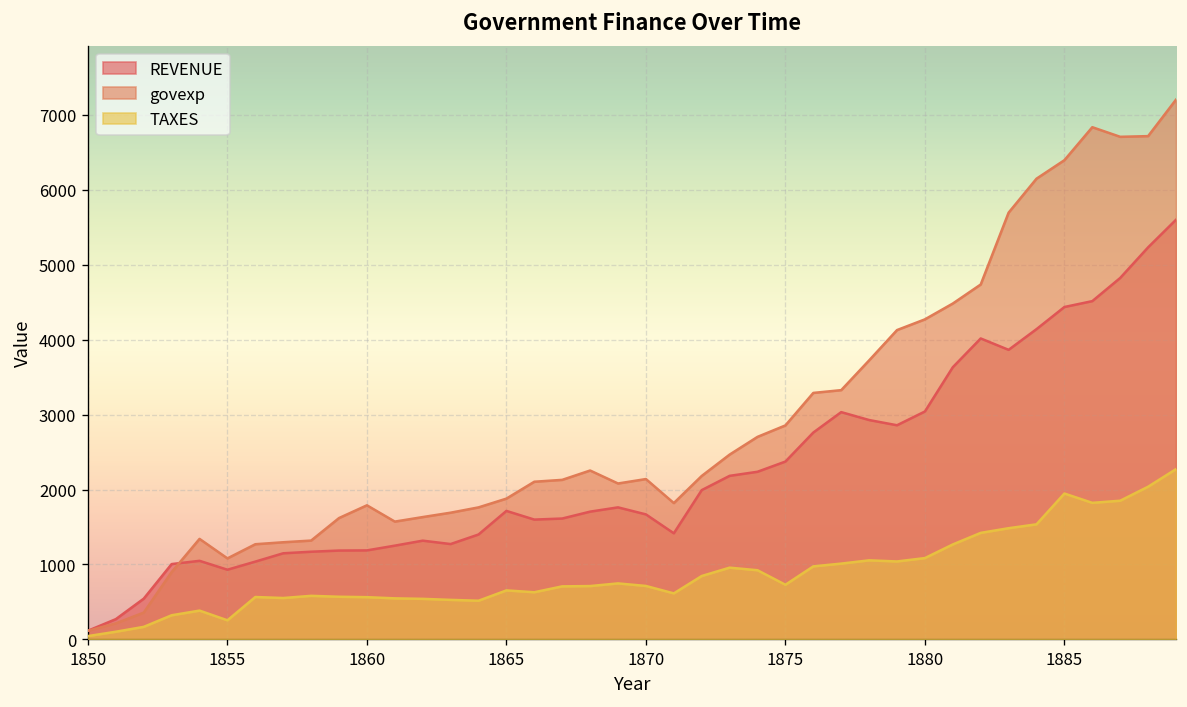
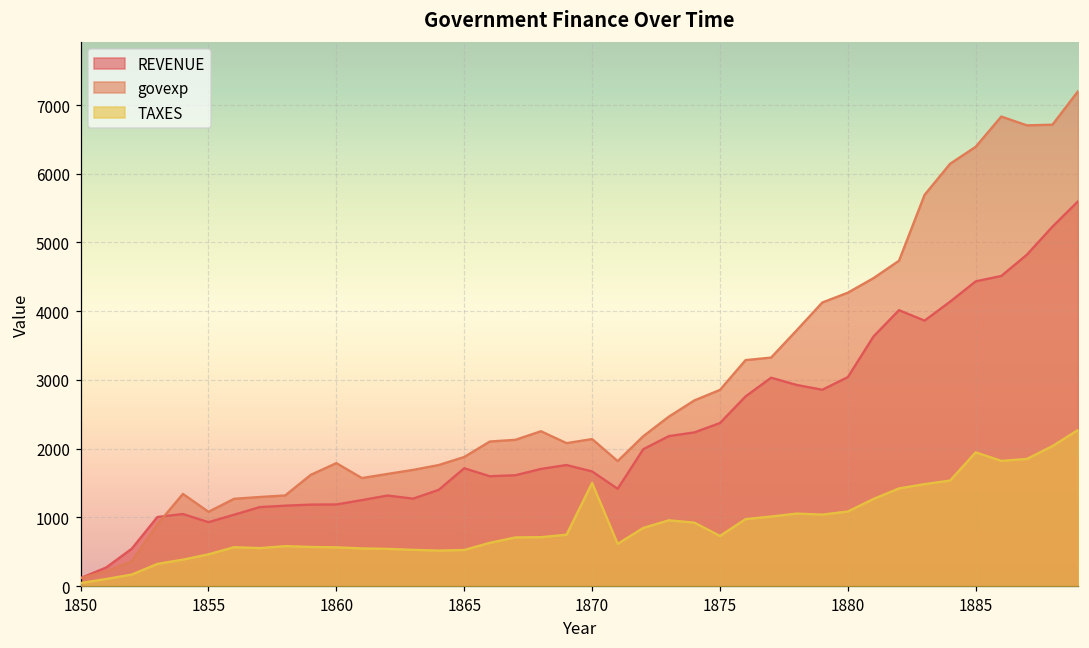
TAXES, 1855: 300 -> 500
TAXES, 1865: 700 -> 500
TAXES, 1870: 700 -> 1500
